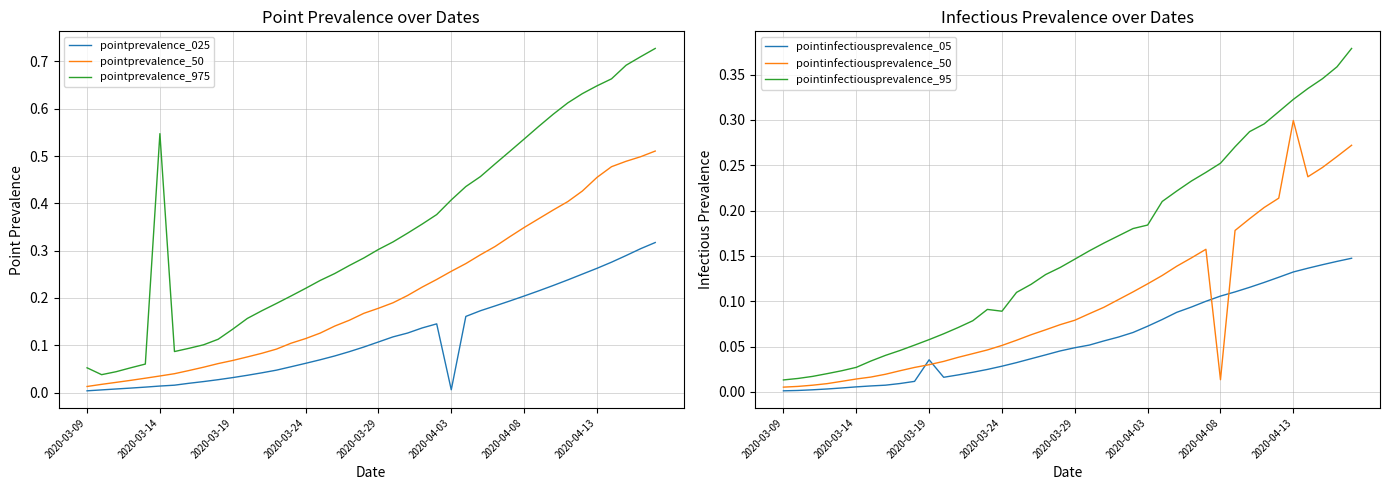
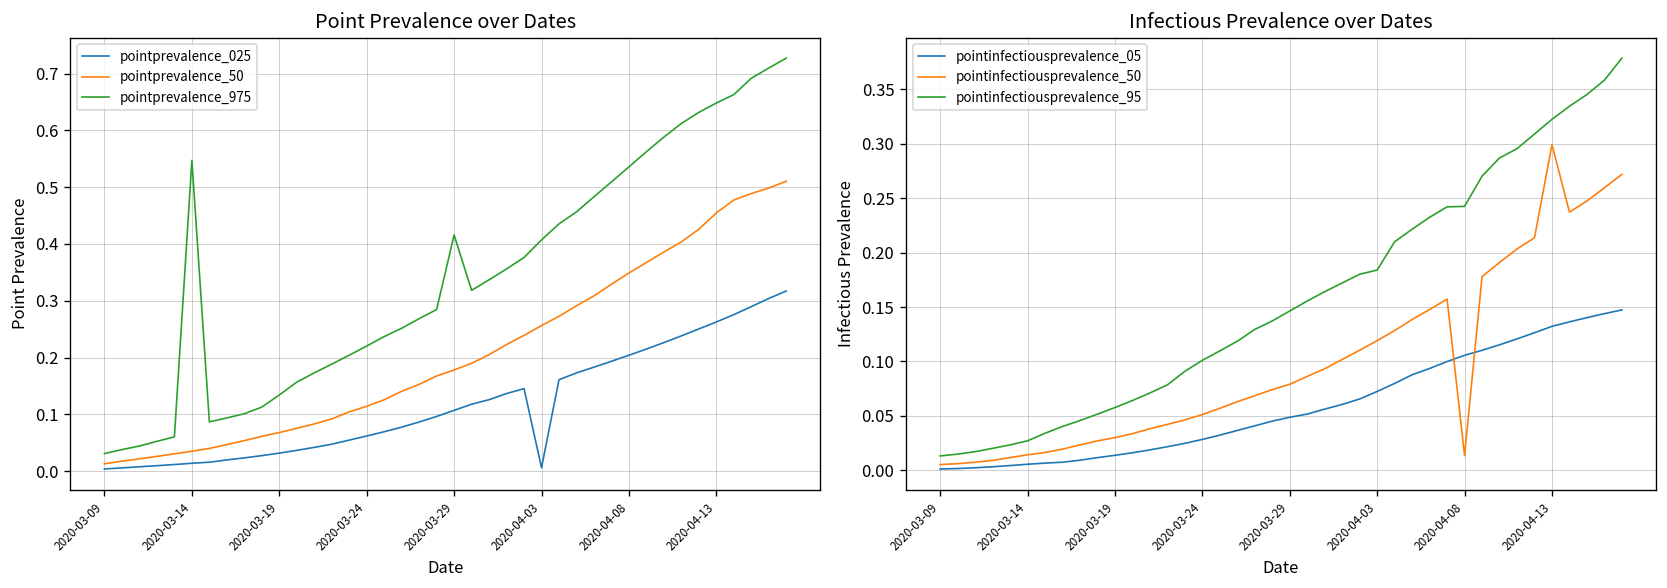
Point Prevalence over Dates, pointprevalence_975, 2020-03-09: 0.05 -> 0.03
Point Prevalence over Dates, pointprevalence_975, 2020-03-29: 0.30 -> 0.42
Infectious Prevalence over Dates, pointinfectiousprevalence_05, 2020-03-19: 0.04 -> 0.01
Infectious Prevalence over Dates, pointinfectiousprevalence_95, 2020-03-24: 0.09 -> 0.10
Infectious Prevalence over Dates, pointinfectiousprevalence_95, 2020-04-08: 0.25 -> 0.24
